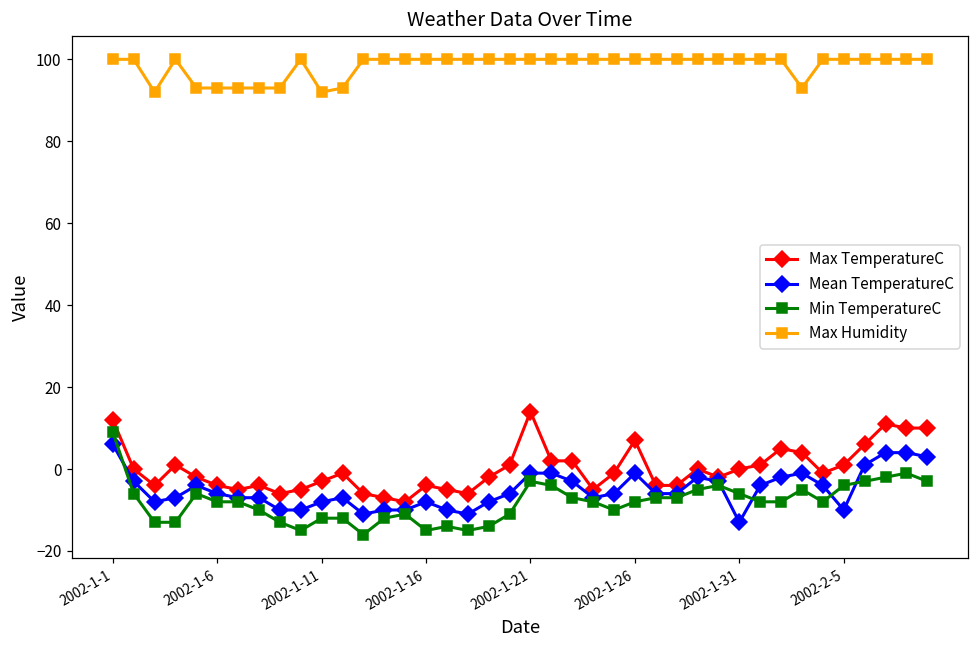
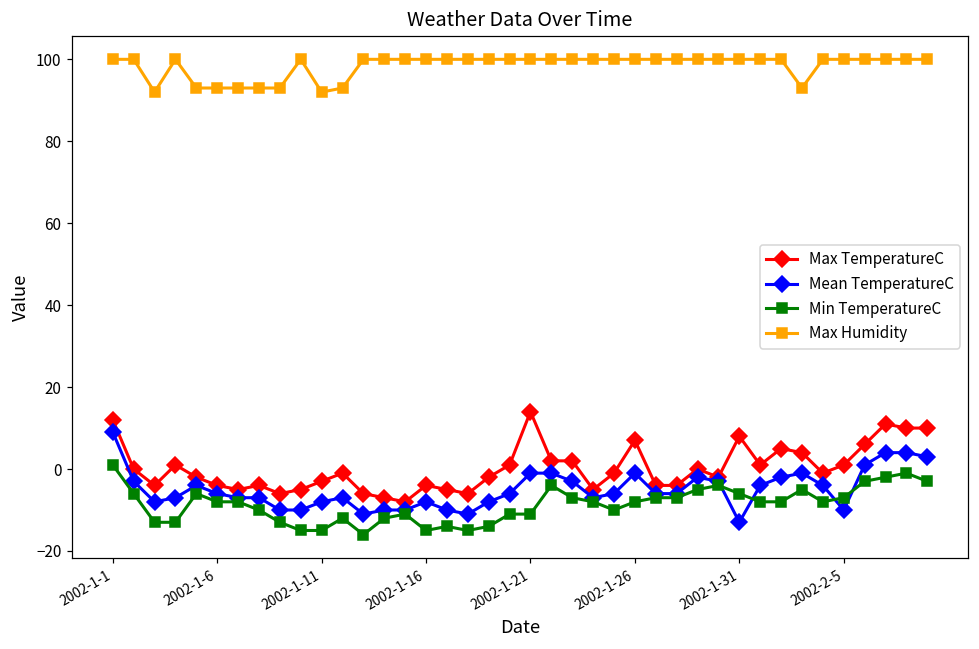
Mean TemperatureC, 2002-1-1: 6 -> 9
Min TemperatureC, 2002-1-1: 9 -> 1
Min TemperatureC, 2002-1-11: -12 -> -15
Min TemperatureC, 2002-1-21: -3 -> -11
Max TemperatureC, 2002-1-31: 0 -> 8
Min TemperatureC, 2002-2-5: -4 -> -7
